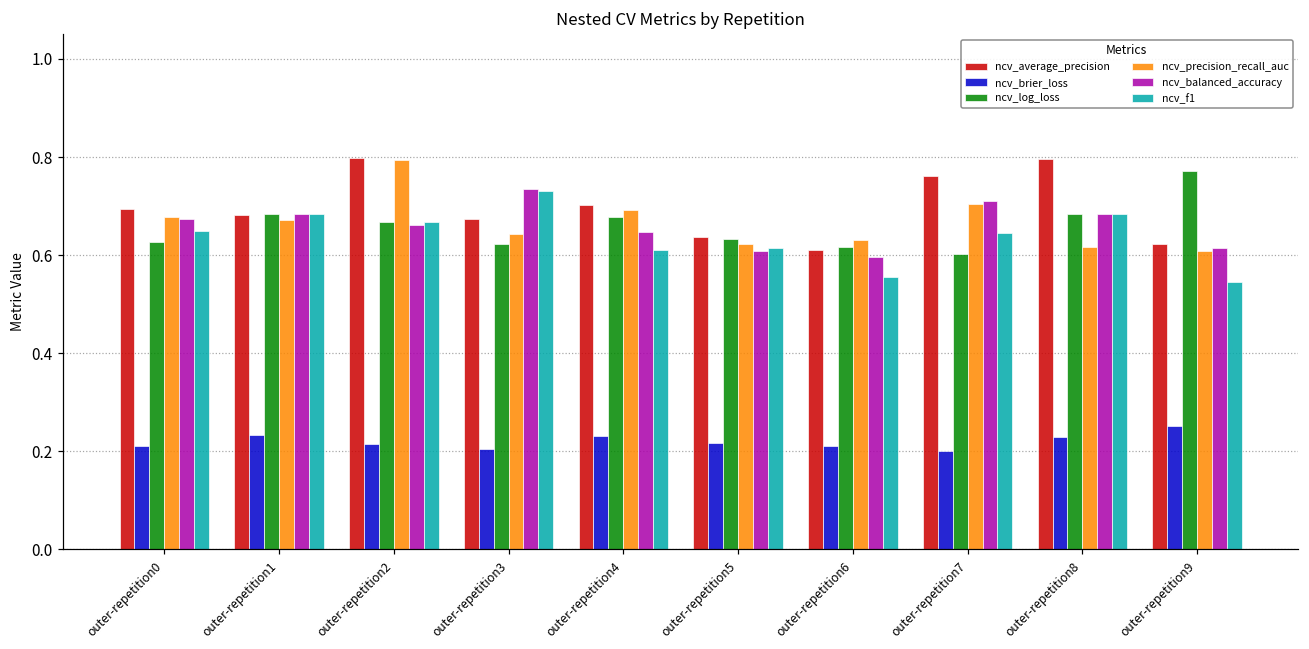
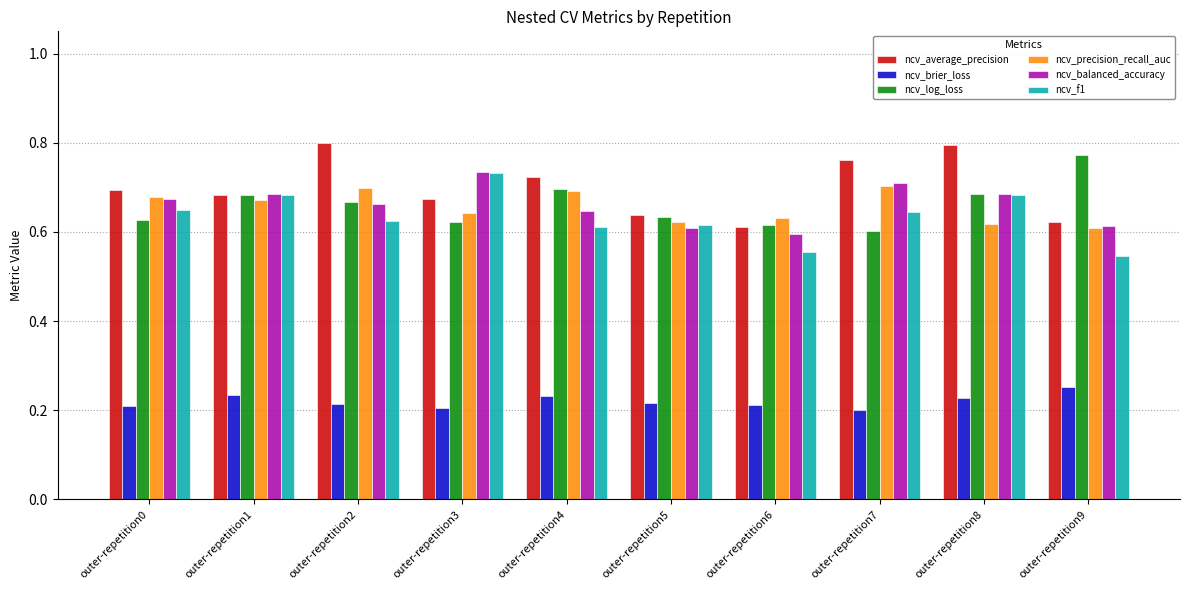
ncv_precision_recall_auc, outer-repetition2: 0.79 -> 0.70
ncv_f1, outer-repetition2: 0.67 -> 0.63
ncv_average_precision, outer-repetition4: 0.70 -> 0.72
ncv_log_loss, outer-repetition4: 0.68 -> 0.70
